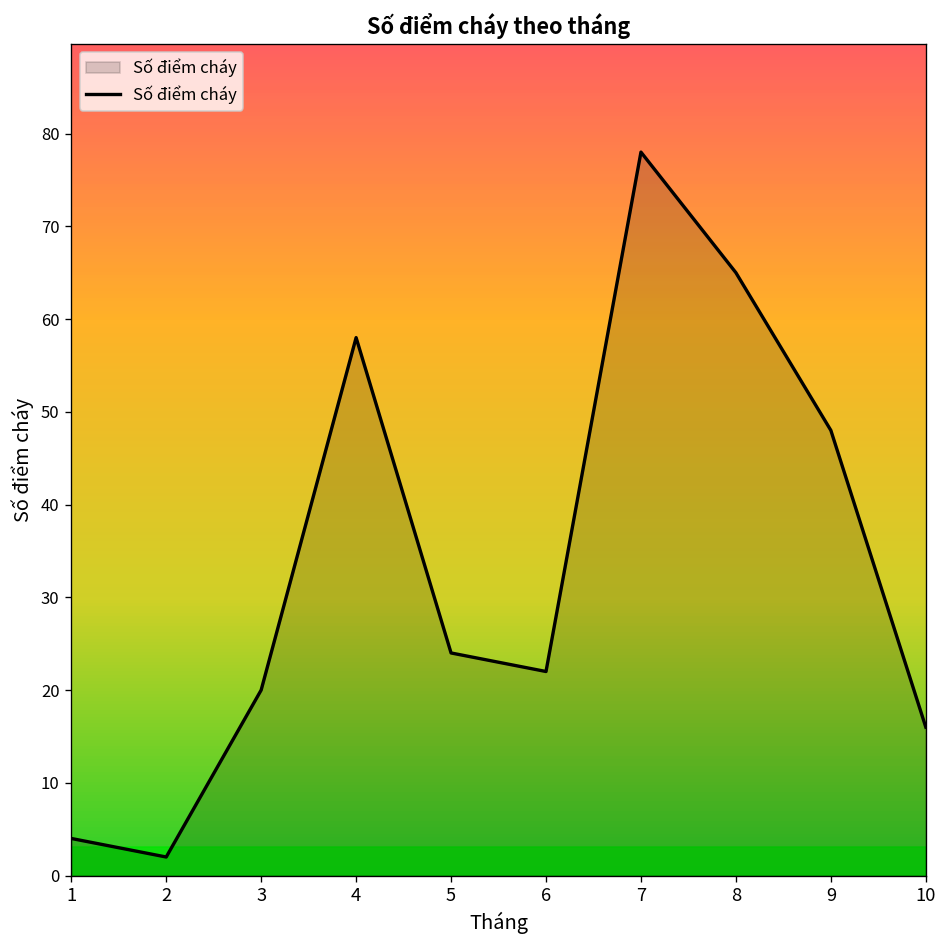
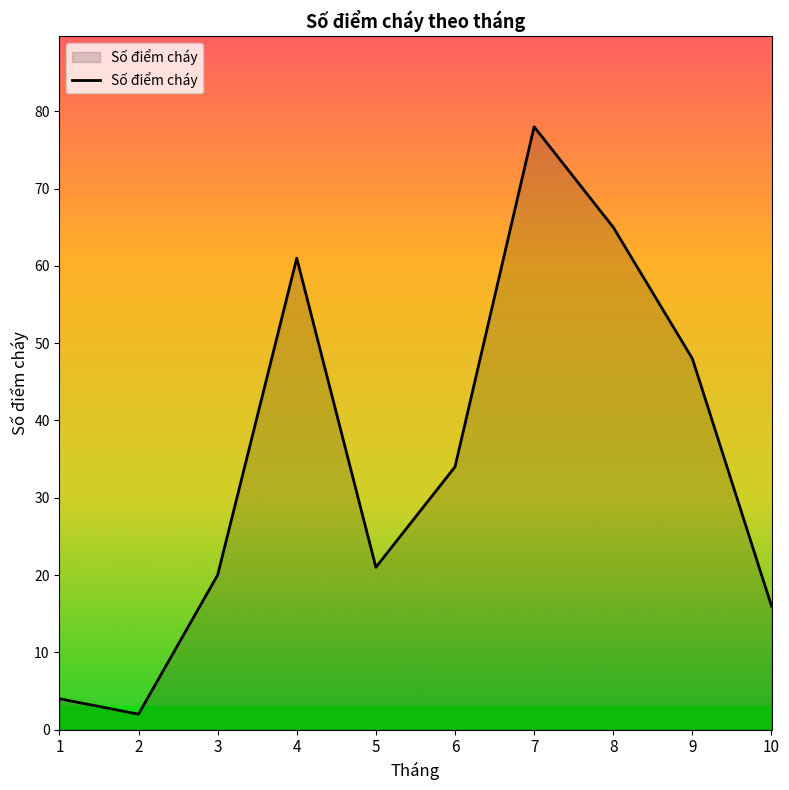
4: 58 -> 61
5: 24 -> 21
6: 22 -> 34
